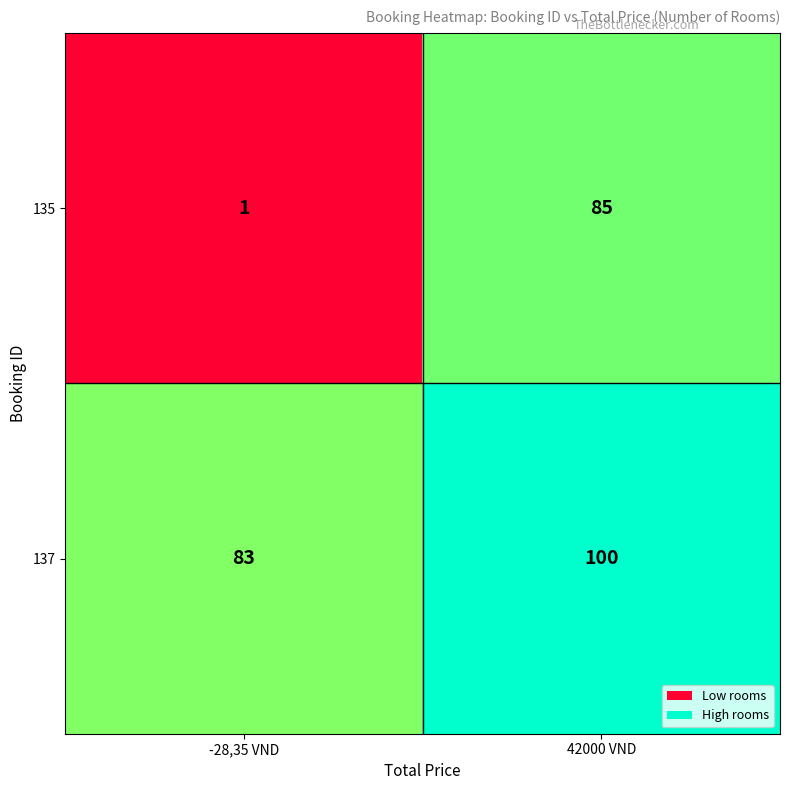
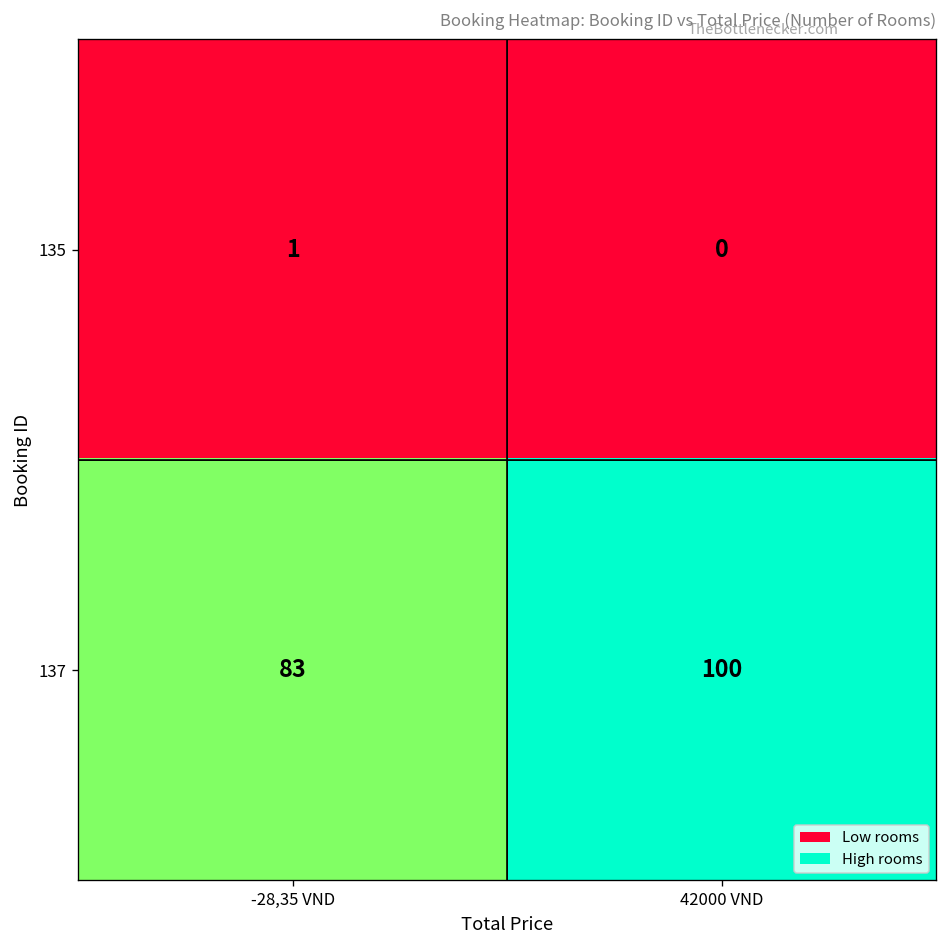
135, 42000 VND: 85 -> 0
